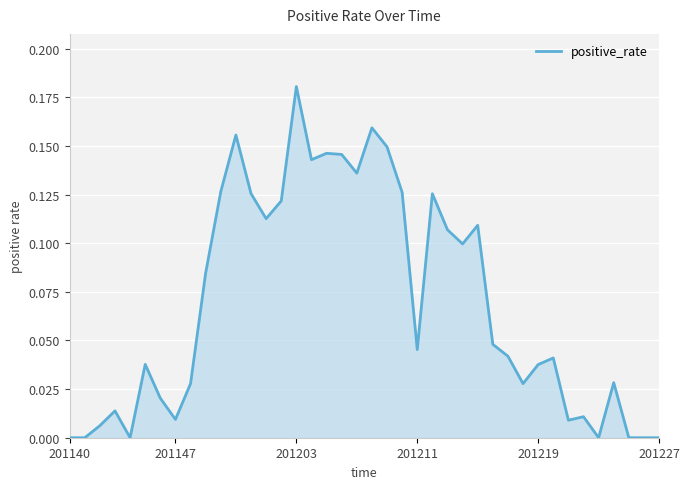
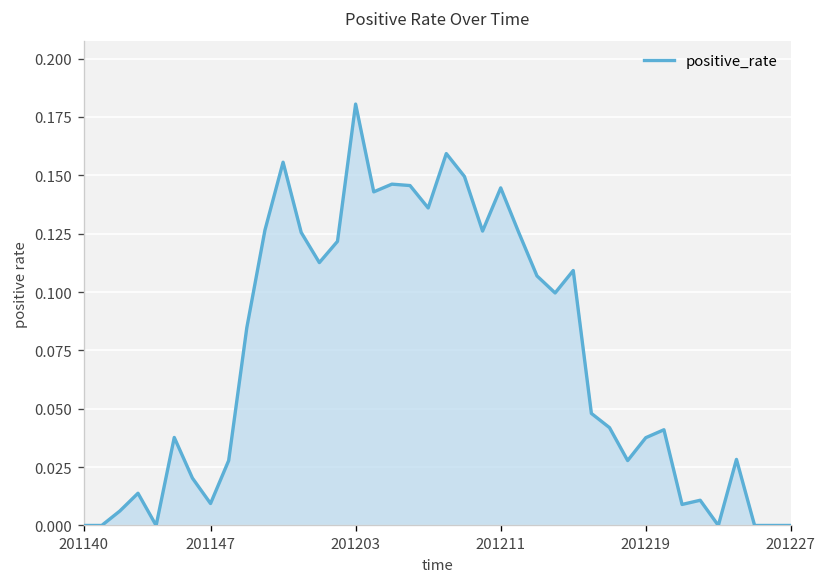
201211: 0.045 -> 0.145
